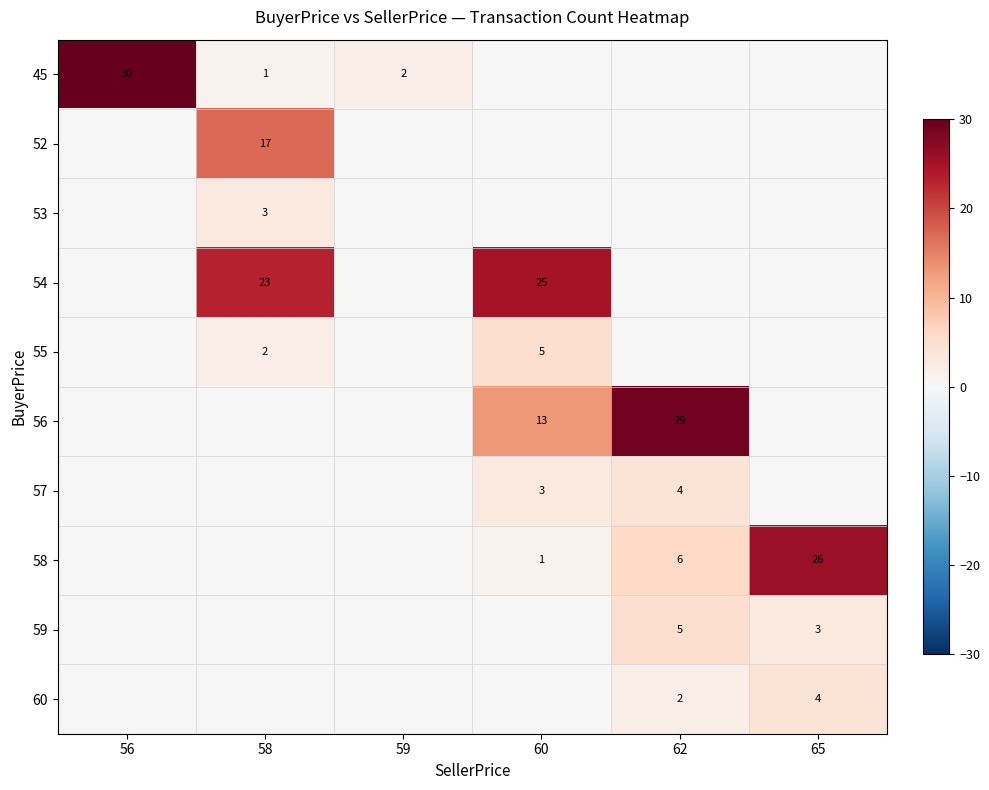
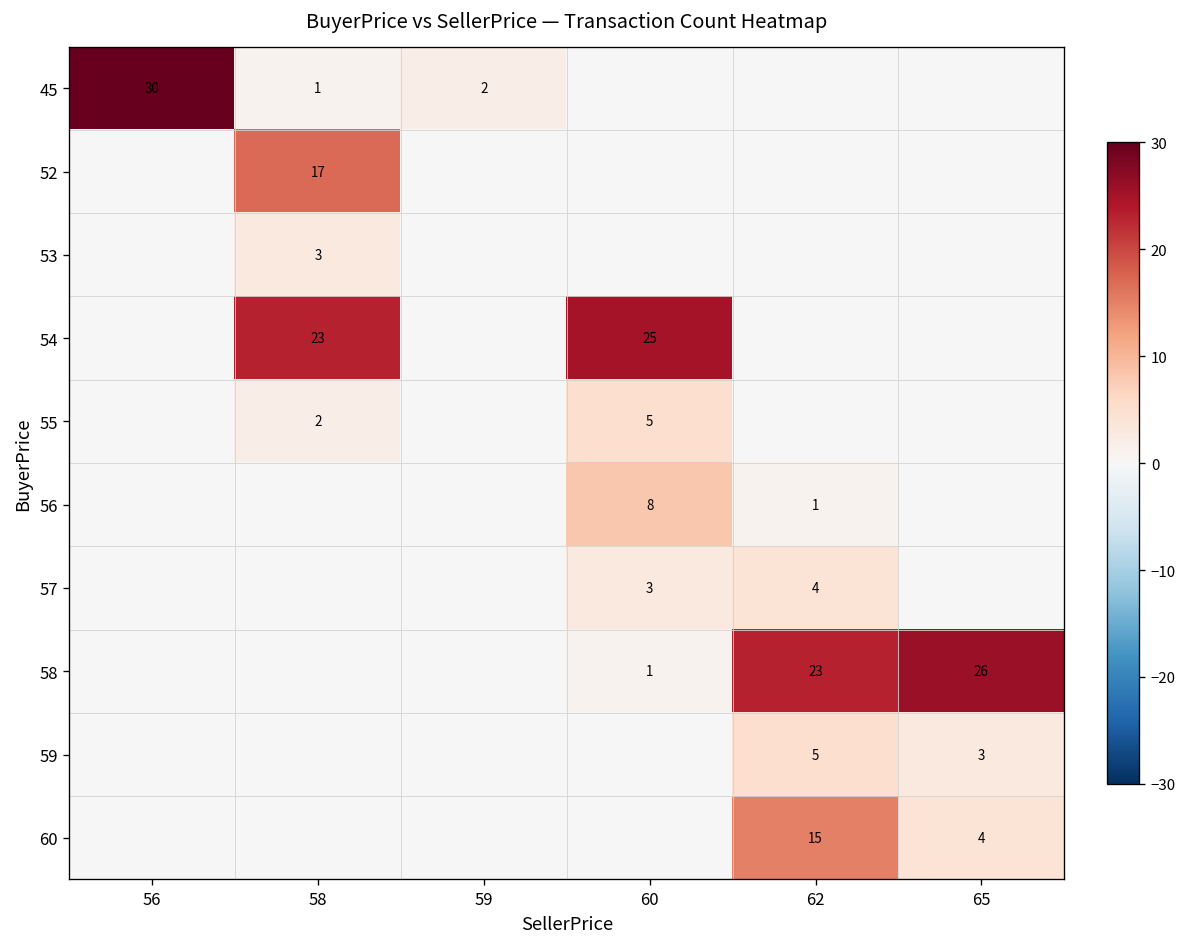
56, 60: 13 -> 8
56, 62: 29 -> 1
58, 62: 6 -> 23
60, 62: 2 -> 15
